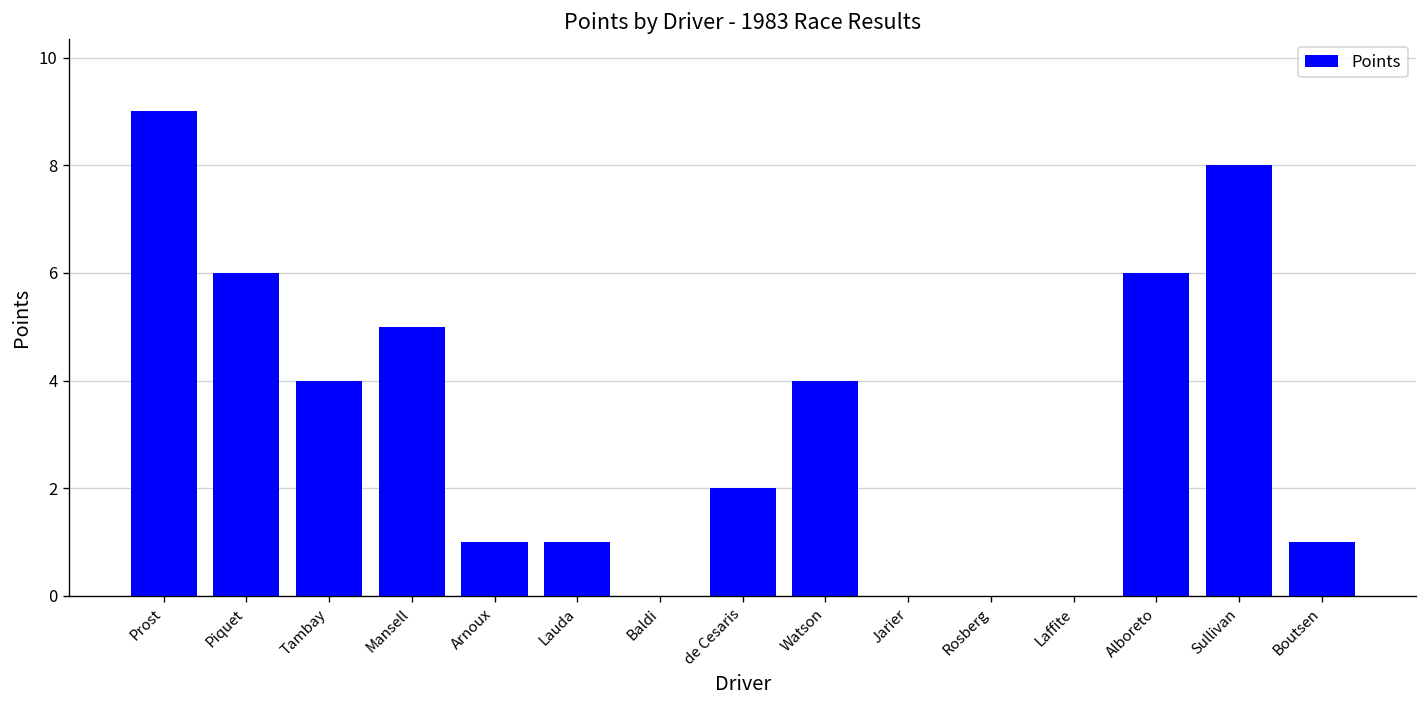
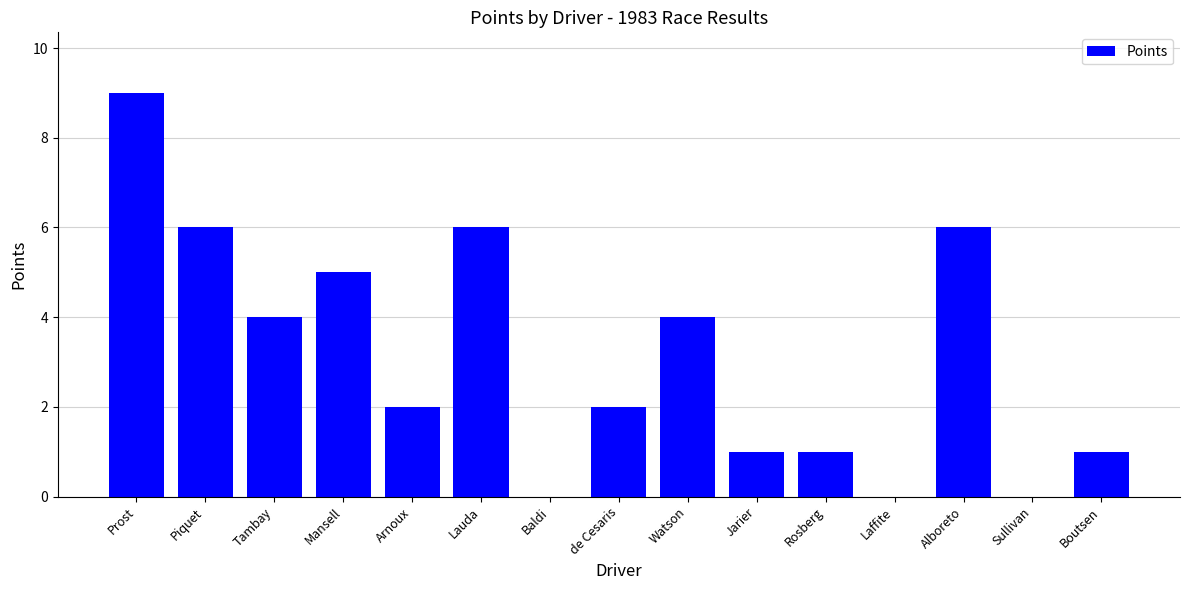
Arnoux: 1 -> 2
Lauda: 1 -> 6
Jarier: 0 -> 1
Rosberg: 0 -> 1
Sullivan: 8 -> 0
